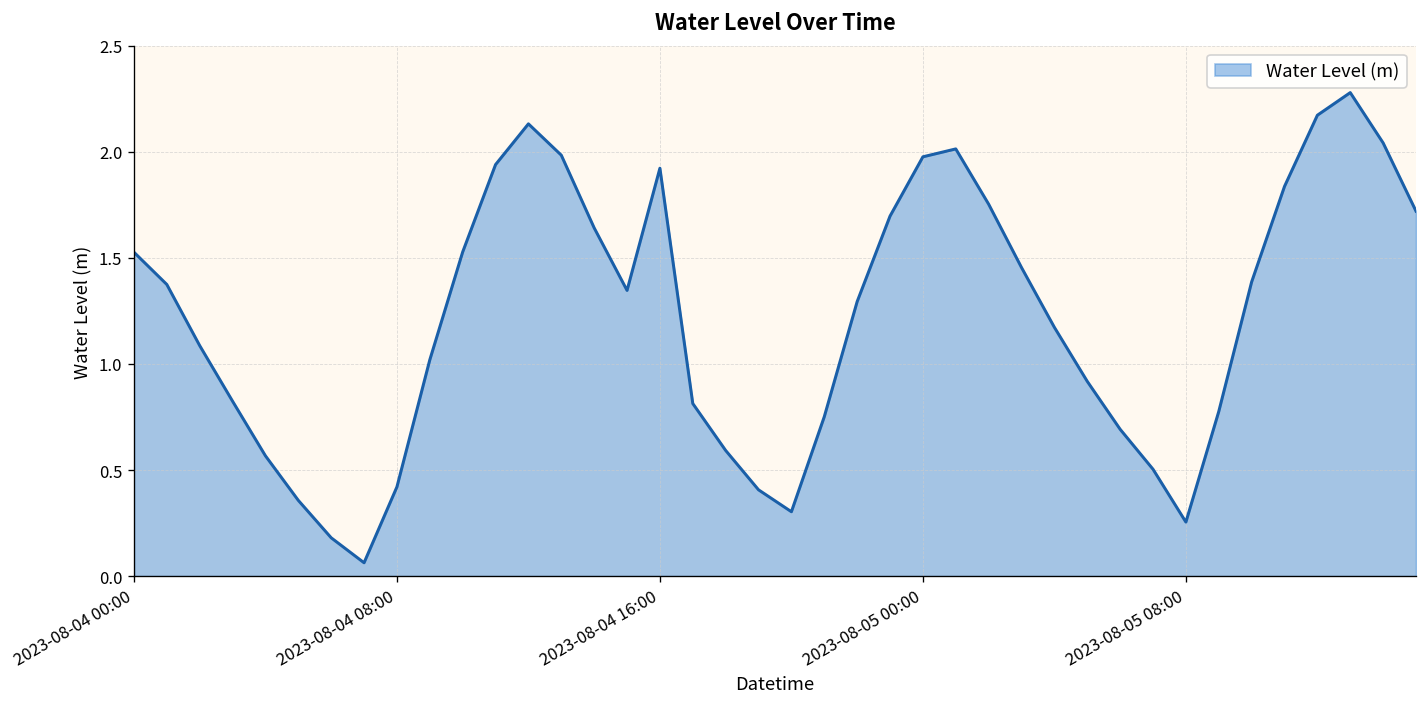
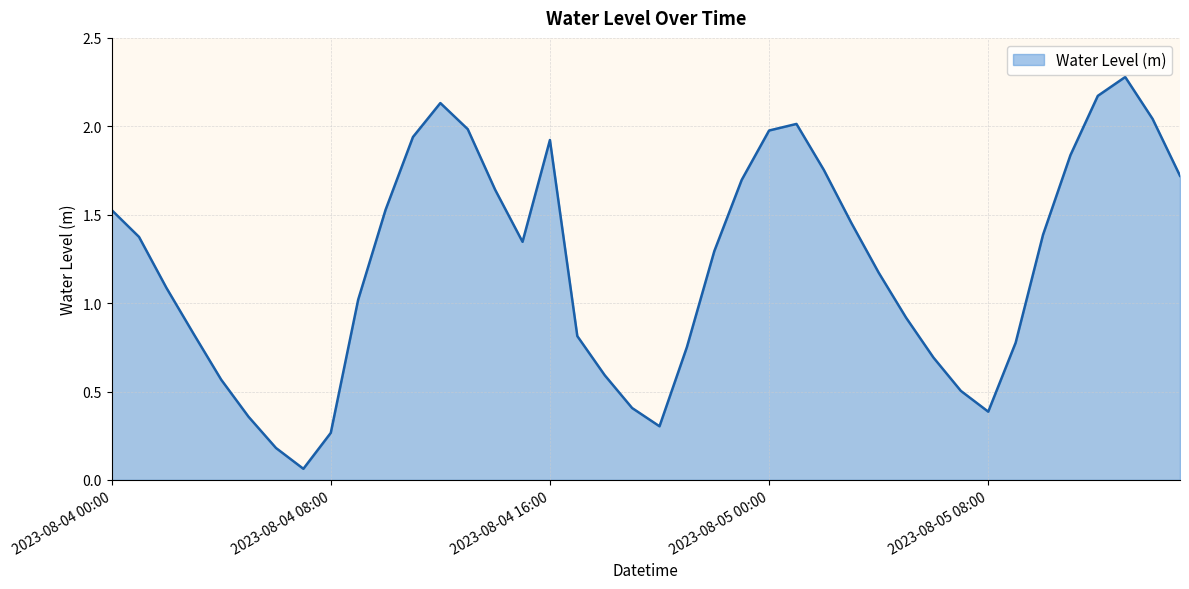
2023-08-04 08:00: 0.42 -> 0.27
2023-08-05 08:00: 0.25 -> 0.39
